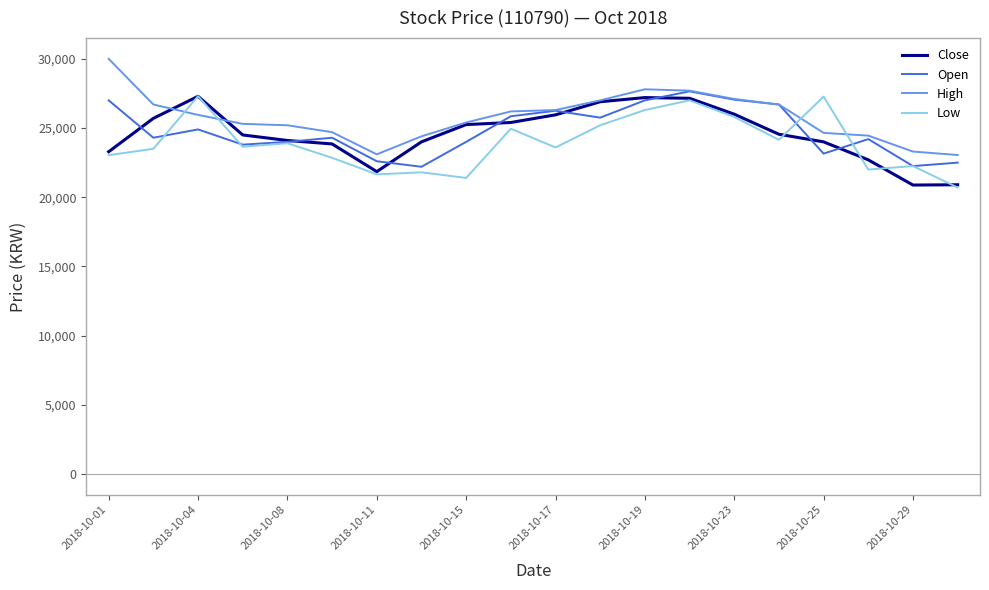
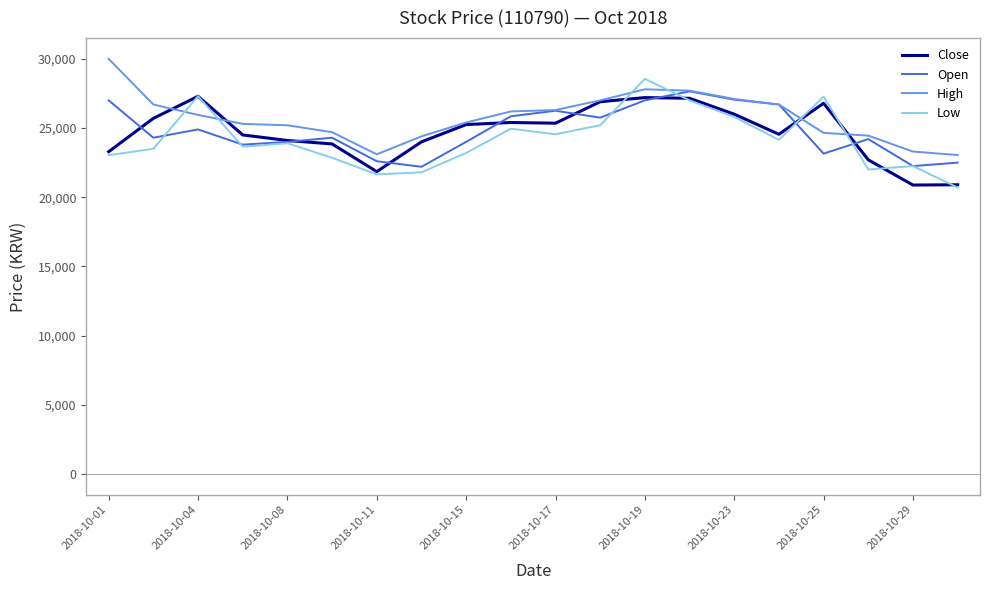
Low, 2018-10-15: 21,400 -> 23,200
Close, 2018-10-17: 26,000 -> 25,400
Low, 2018-10-17: 23,600 -> 24,600
Low, 2018-10-19: 26,300 -> 28,600
Close, 2018-10-25: 24,000 -> 26,800
